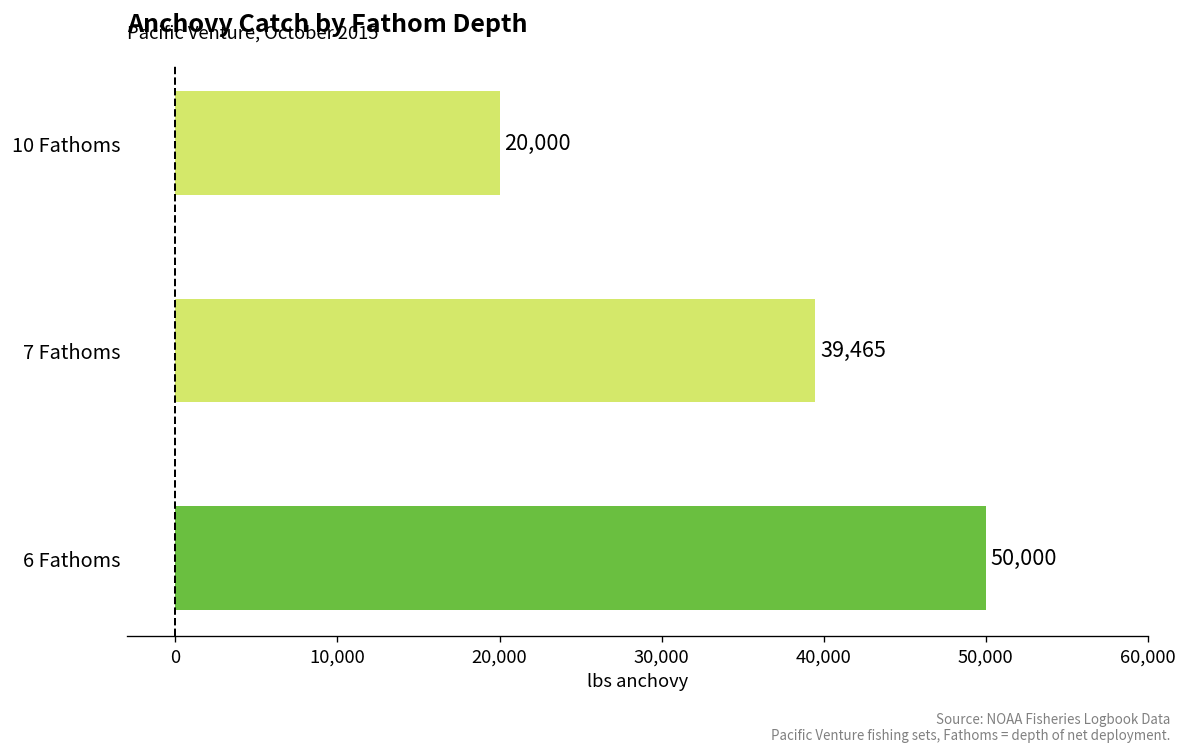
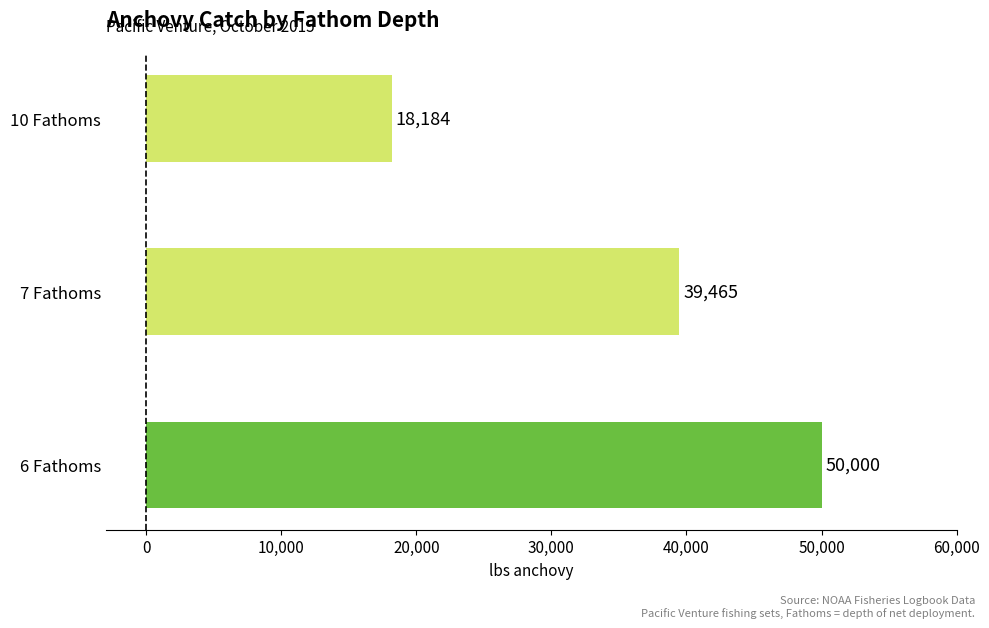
10 Fathoms: 20,000 -> 18,184
